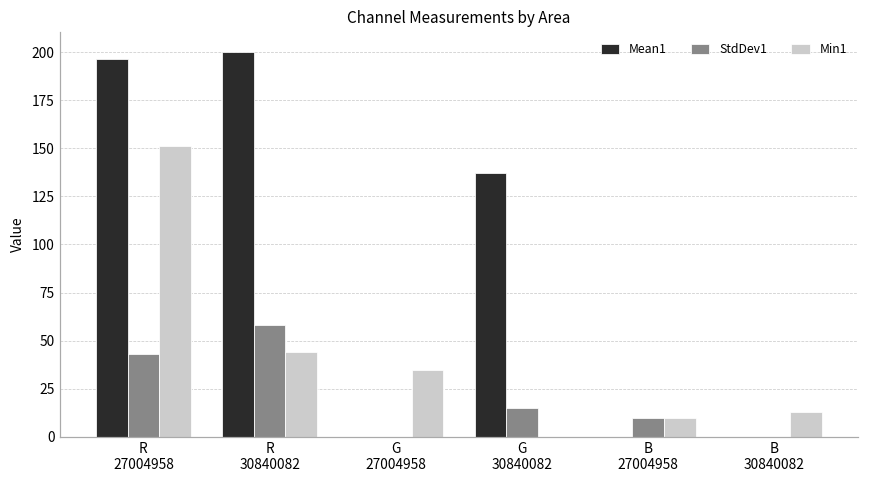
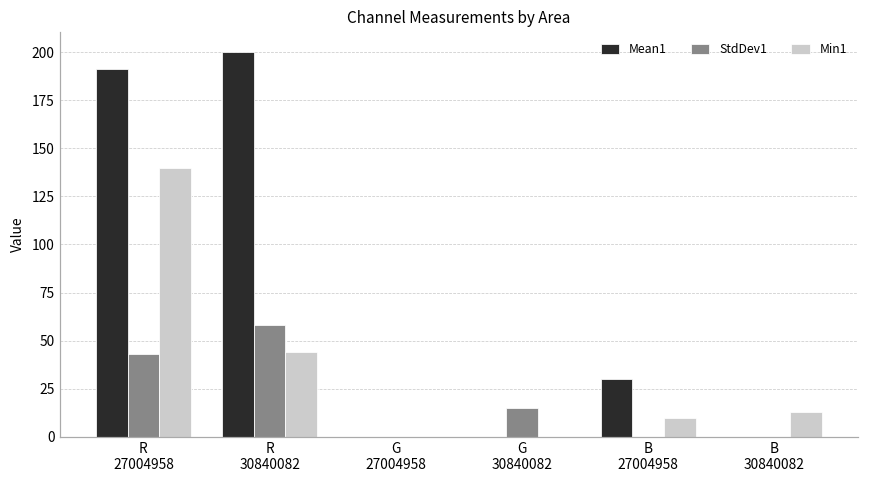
Mean1, R 27004958: 196 -> 191
Min1, R 27004958: 151 -> 140
Min1, G 27004958: 35 -> 0
Mean1, G 30840082: 137 -> 0
Mean1, B 27004958: 0 -> 30
StdDev1, B 27004958: 10 -> 0
